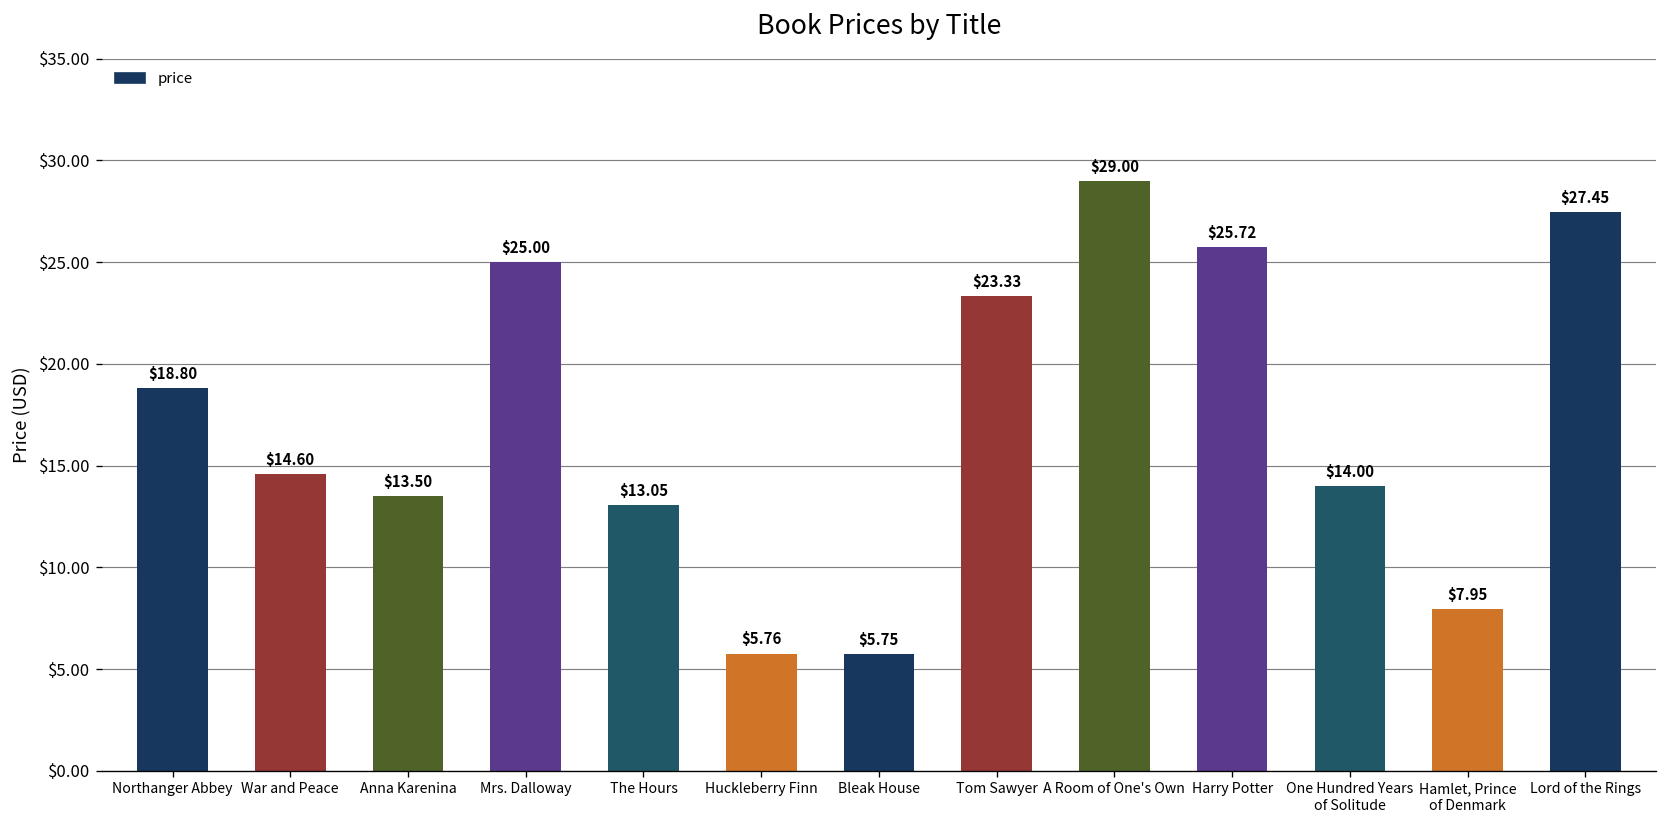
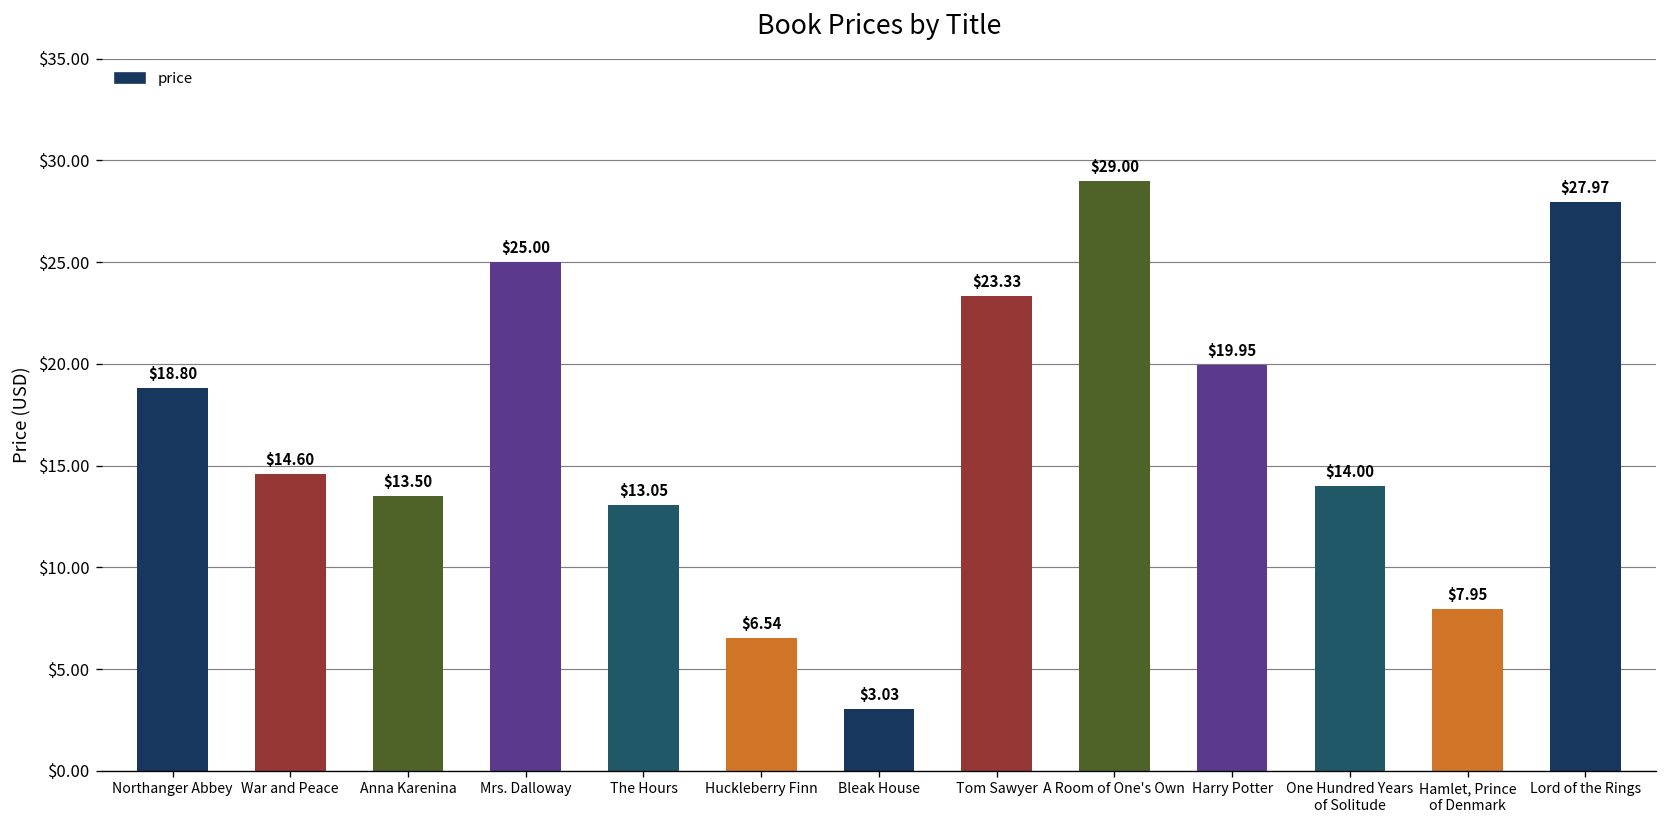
Huckleberry Finn: $5.76 -> $6.54
Bleak House: $5.75 -> $3.03
Harry Potter: $25.72 -> $19.95
Lord of the Rings: $27.45 -> $27.97
